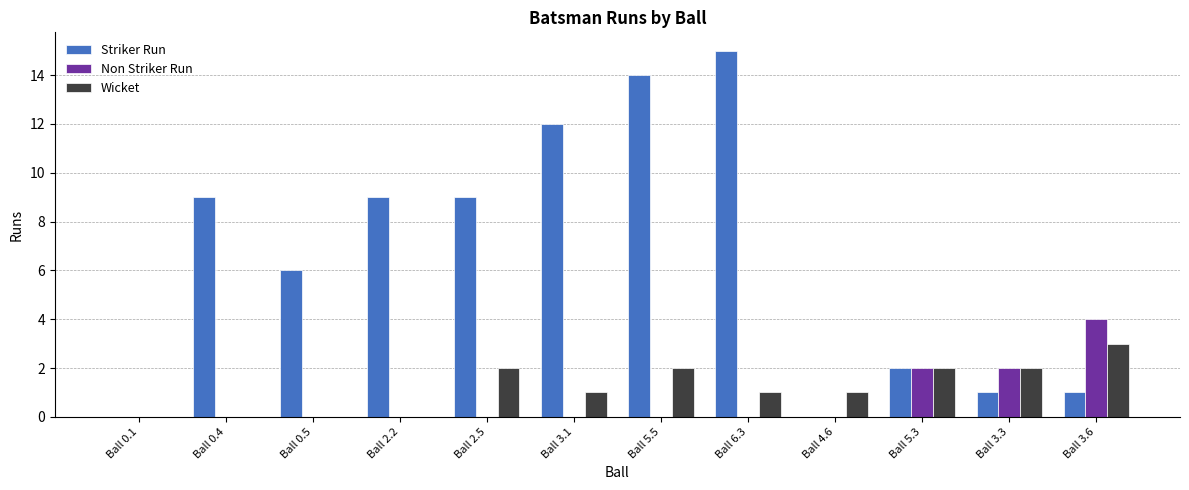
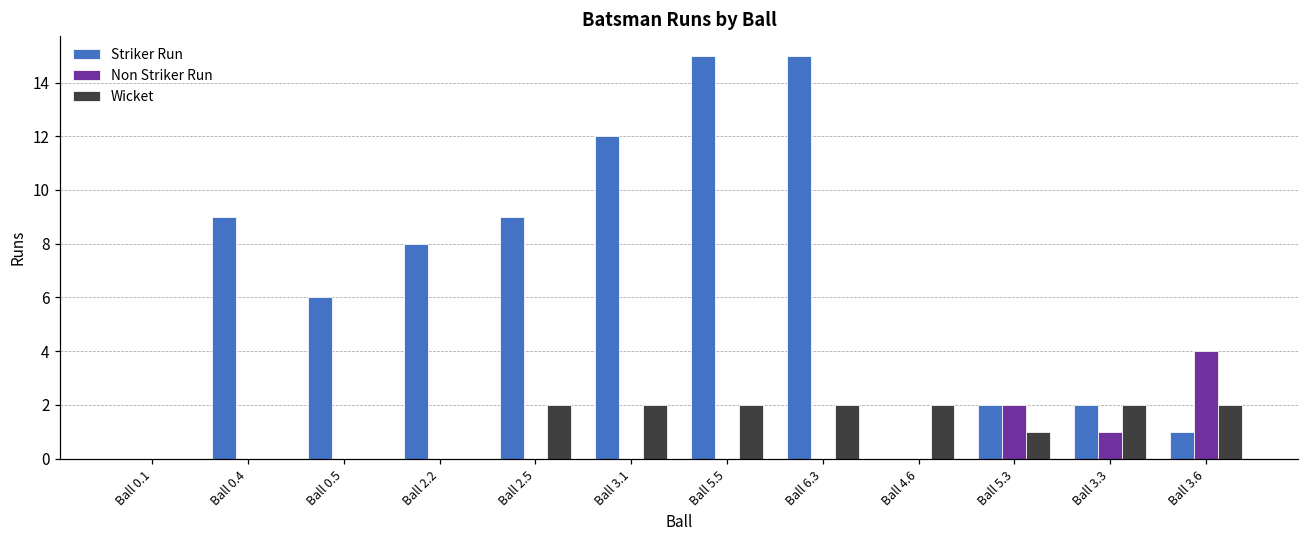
Striker Run, Ball 2.2: 9 -> 8
Wicket, Ball 3.1: 1 -> 2
Striker Run, Ball 5.5: 14 -> 15
Wicket, Ball 6.3: 1 -> 2
Wicket, Ball 4.6: 1 -> 2
Wicket, Ball 5.3: 2 -> 1
Striker Run, Ball 3.3: 1 -> 2
Non Striker Run, Ball 3.3: 2 -> 1
Wicket, Ball 3.6: 3 -> 2
